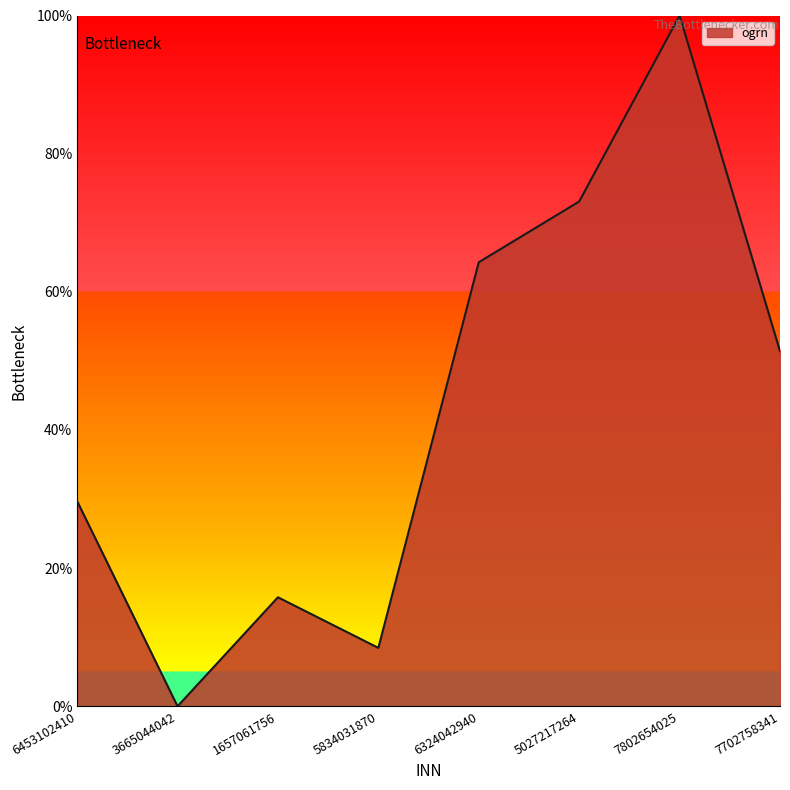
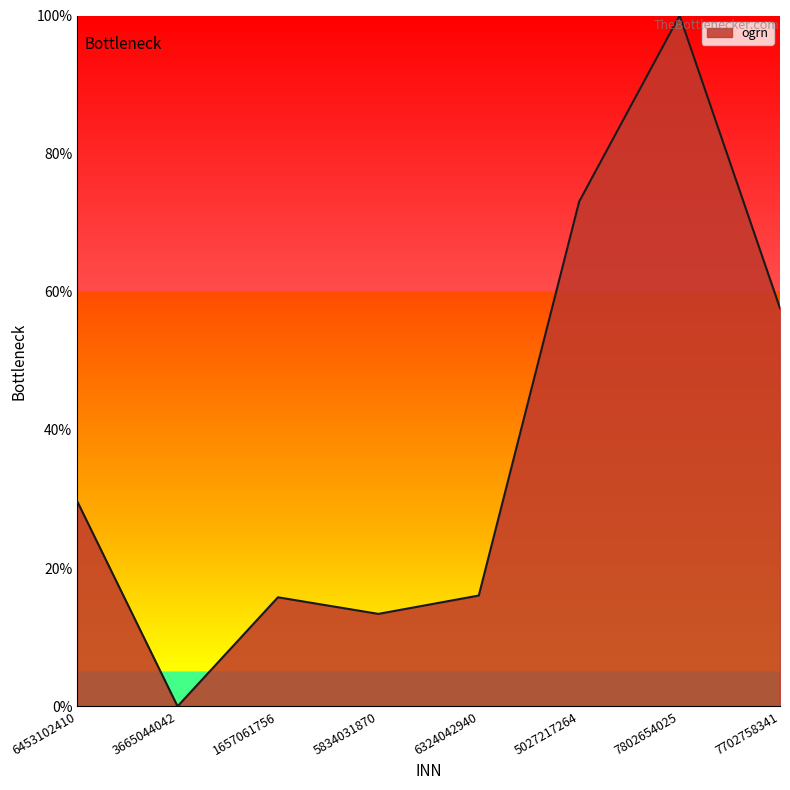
5834031870: 8% -> 13%
6324042940: 64% -> 16%
7702758341: 51% -> 58%
